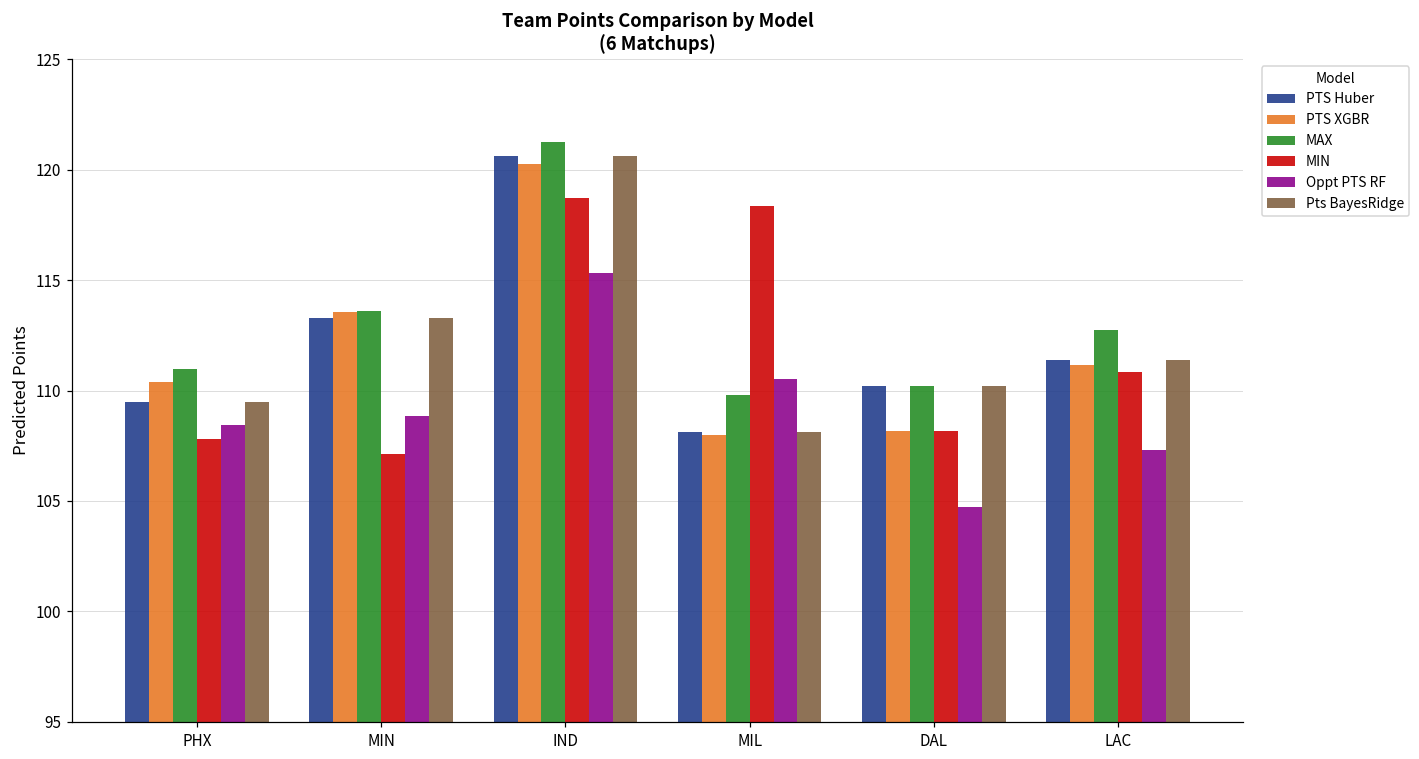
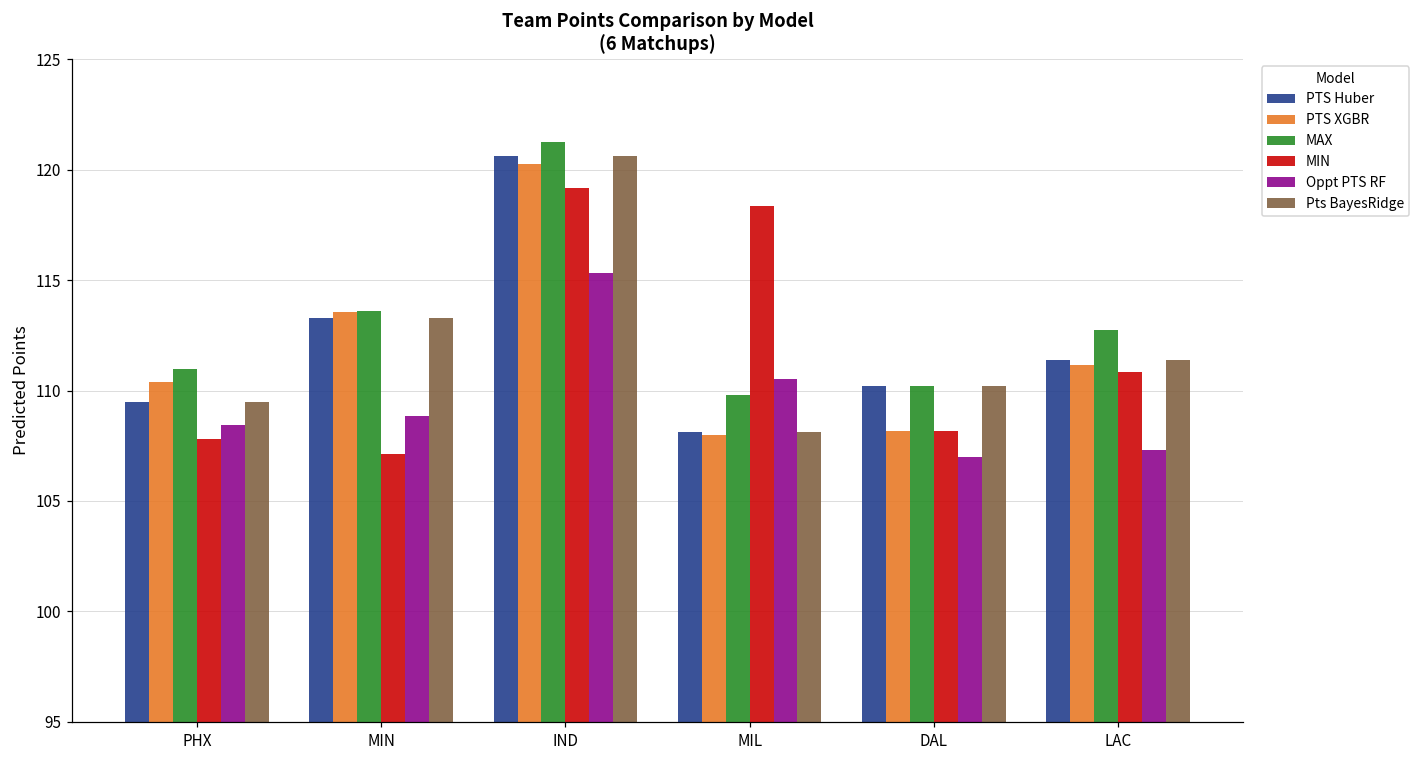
MIN, IND: 118.7 -> 119.2
Oppt PTS RF, DAL: 104.8 -> 107.0
